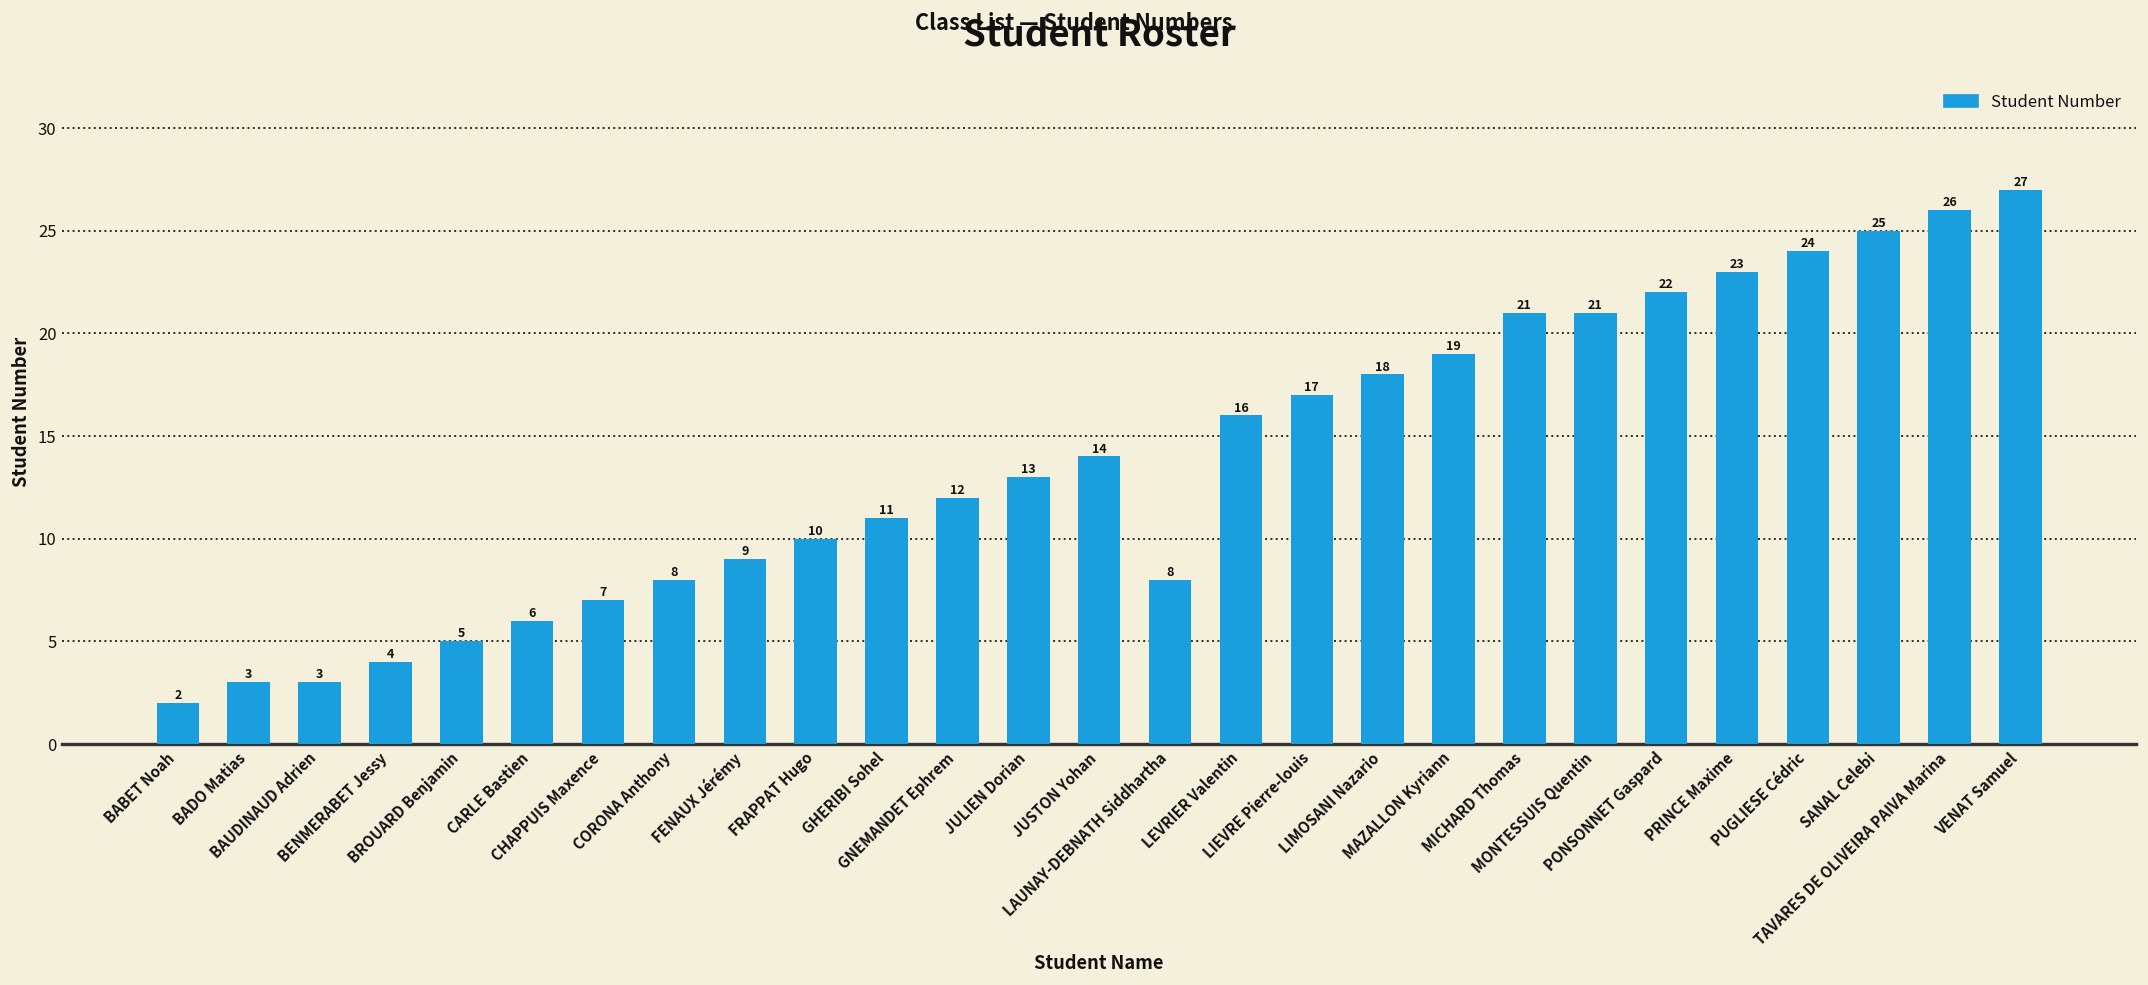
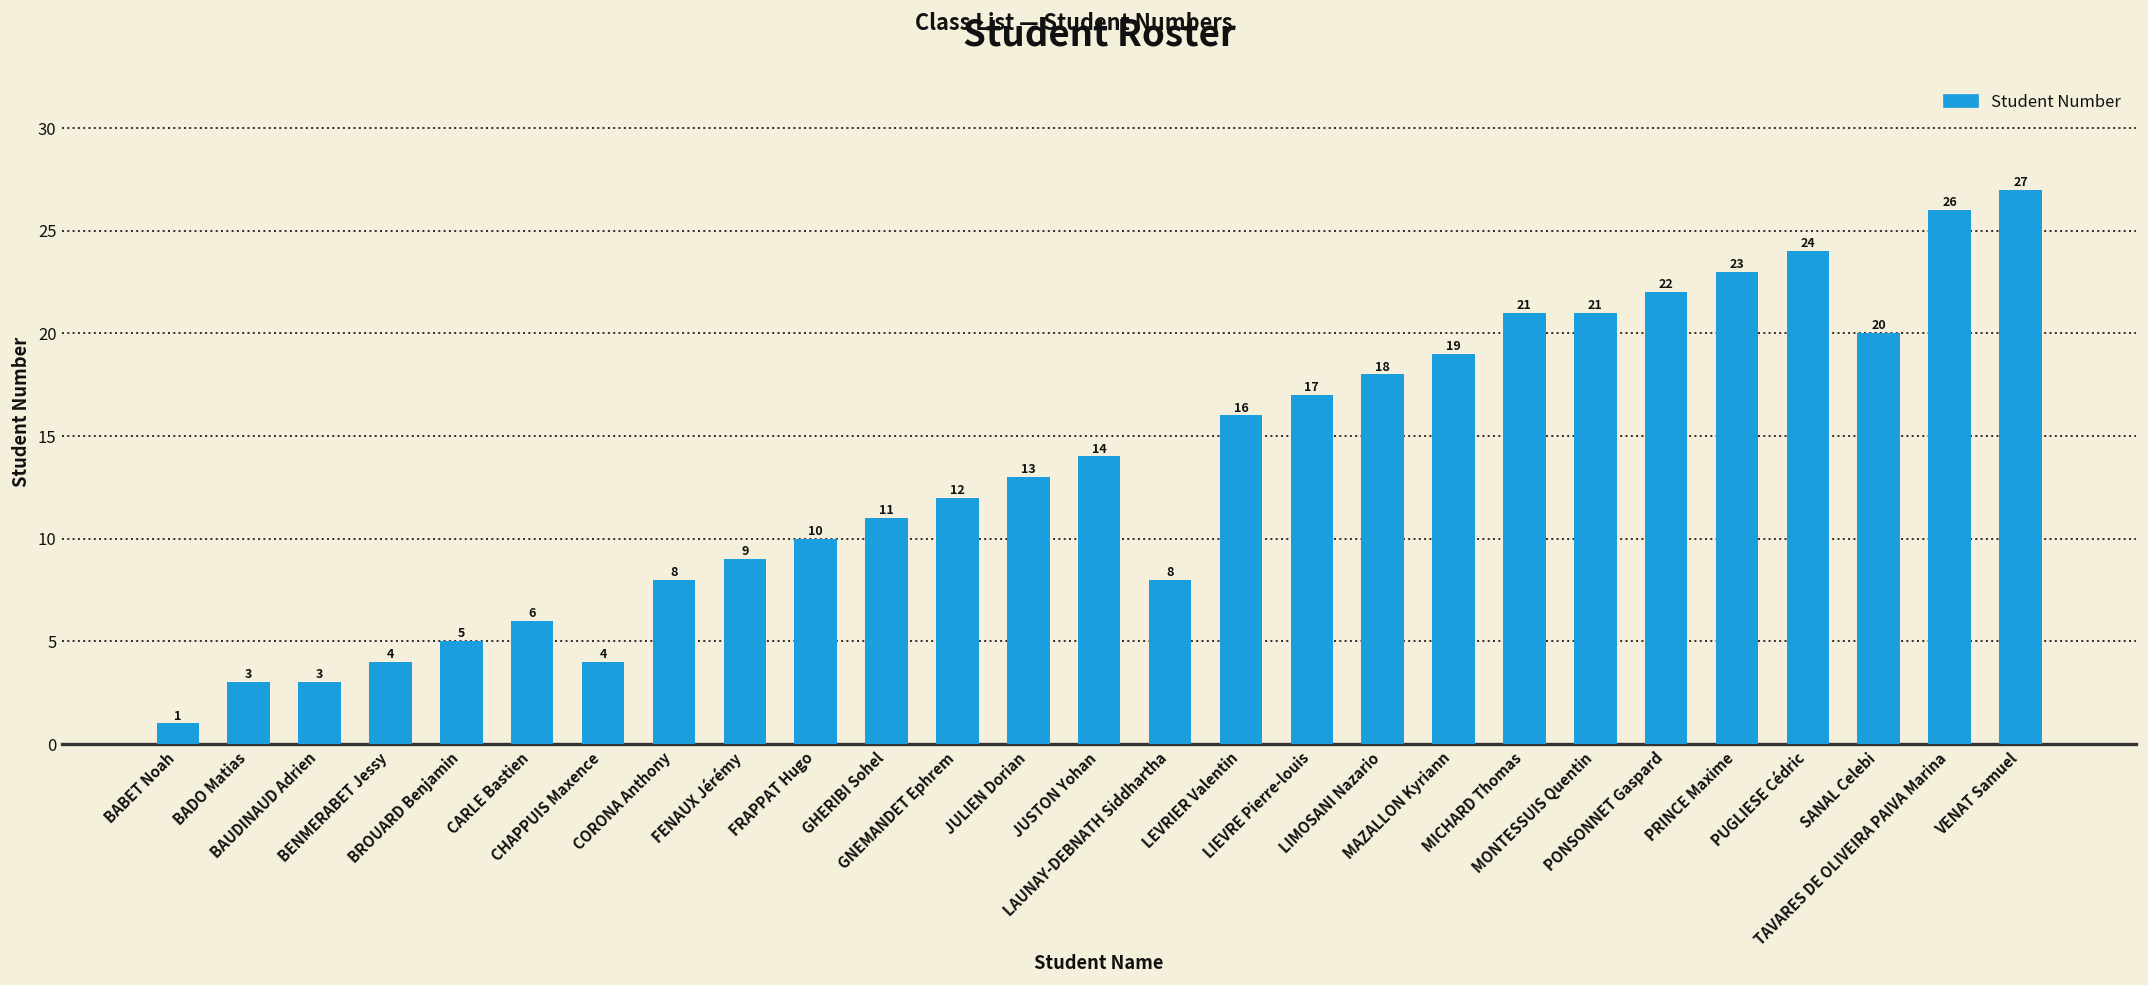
BABET Noah: 2 -> 1
CHAPPUIS Maxence: 7 -> 4
SANAL Celebi: 25 -> 20
